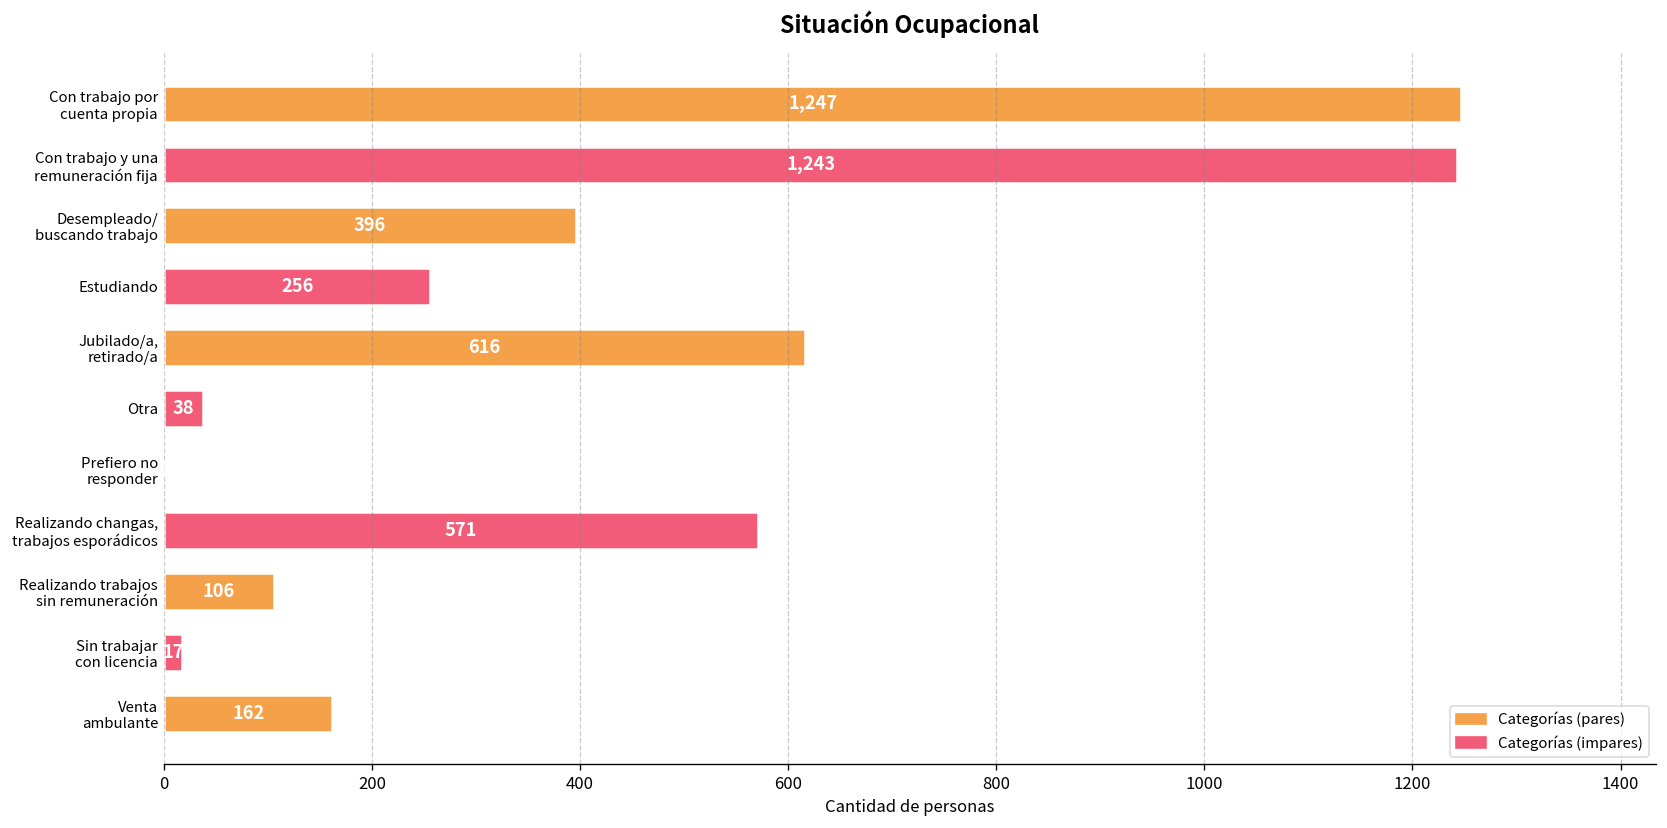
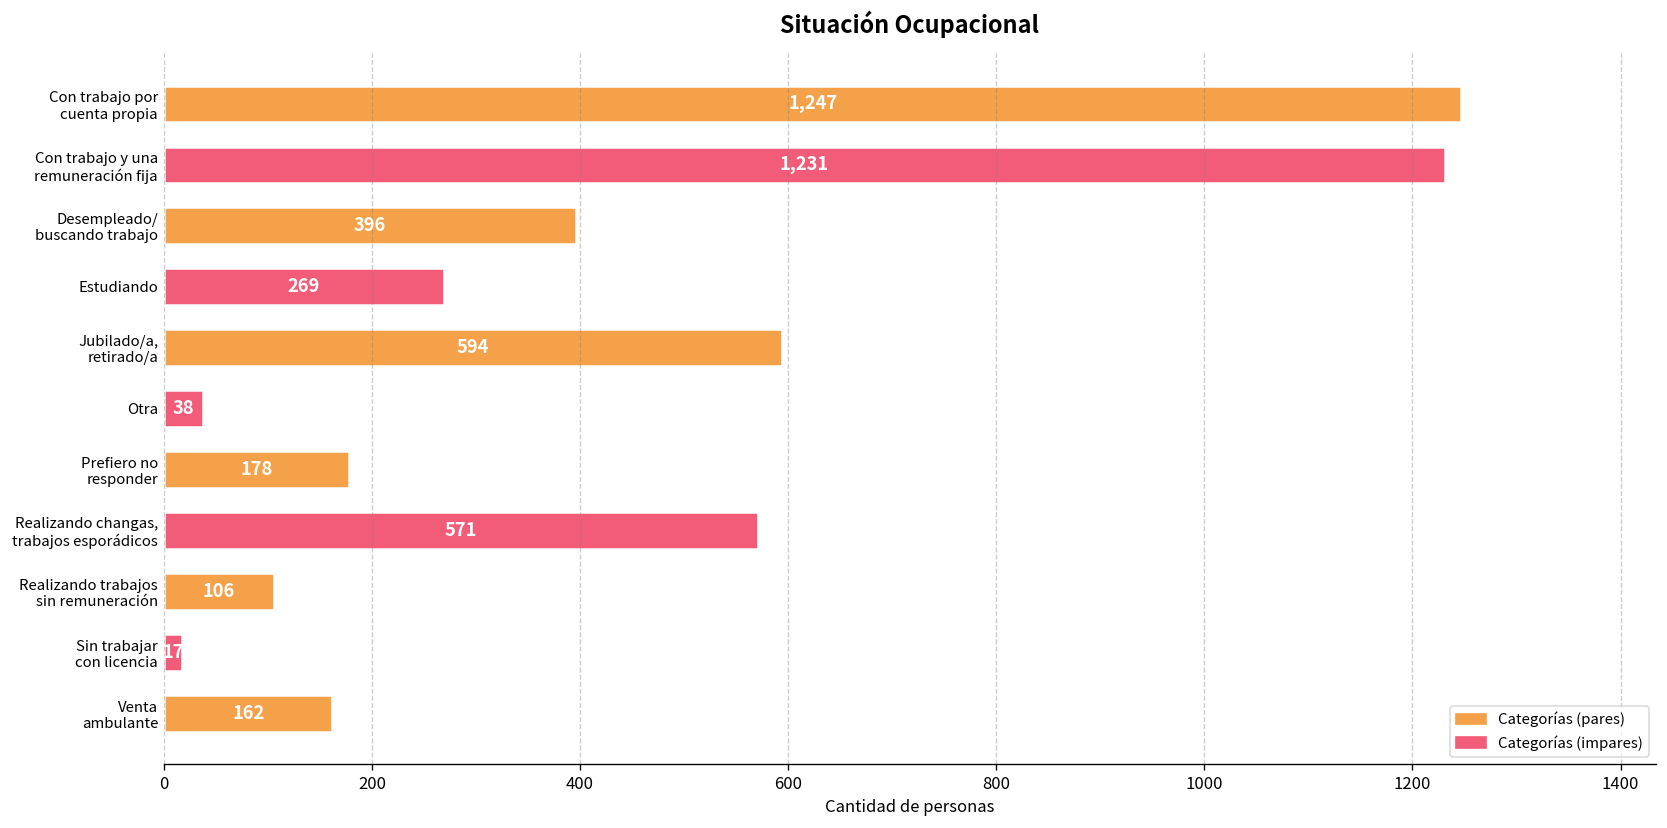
Con trabajo y una remuneración fija: 1,243 -> 1,231
Estudiando: 256 -> 269
Jubilado/a, retirado/a: 616 -> 594
Prefiero no responder: 0 -> 180
